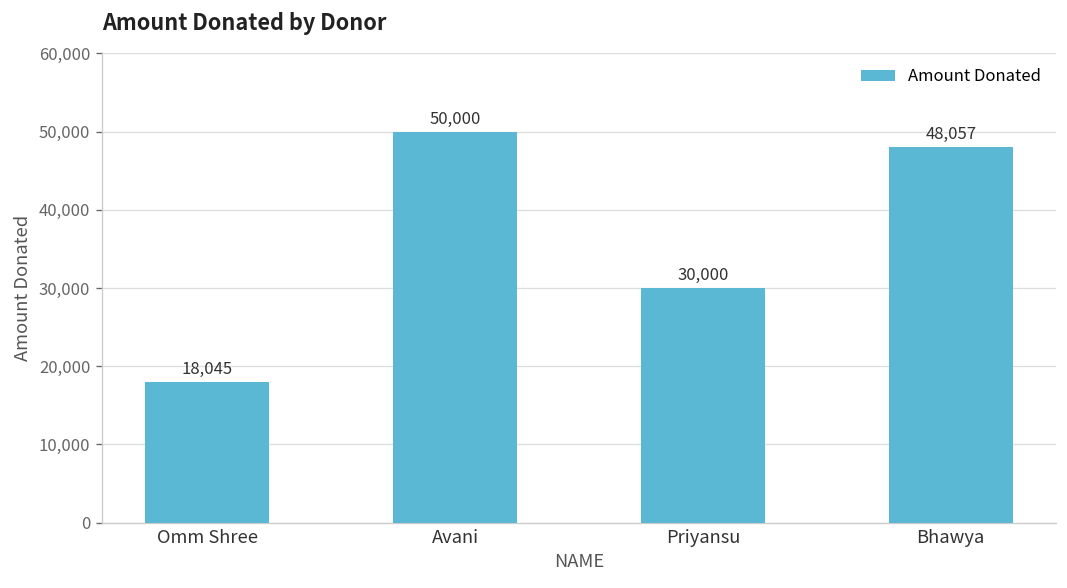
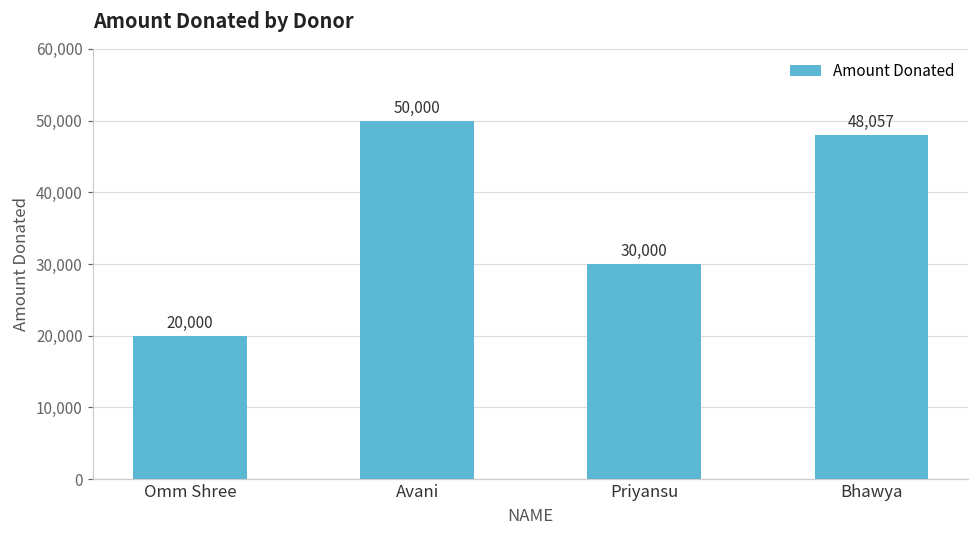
Omm Shree: 18,045 -> 20,000
